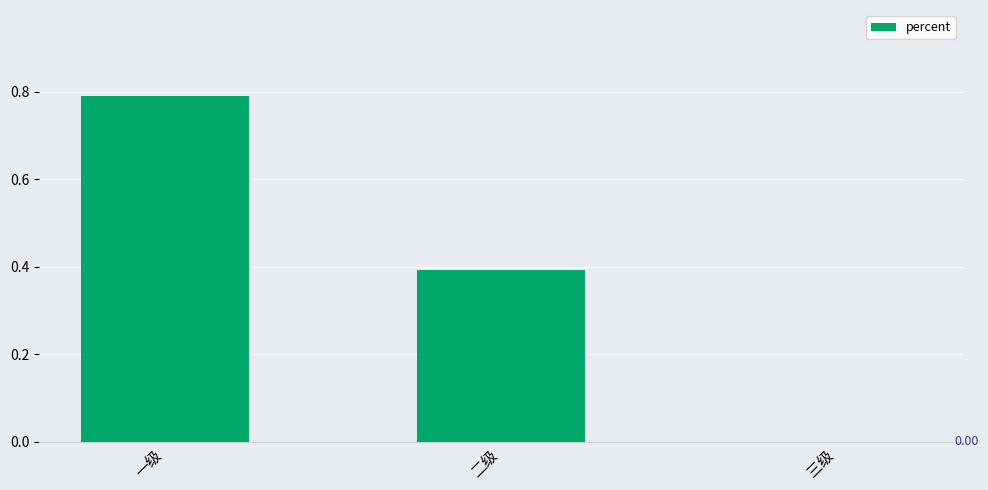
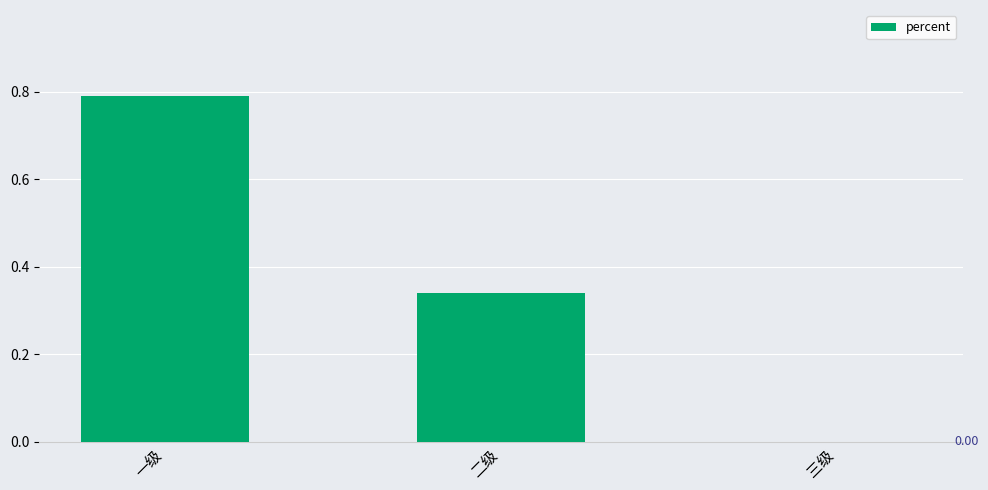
二级: 0.39 -> 0.34
